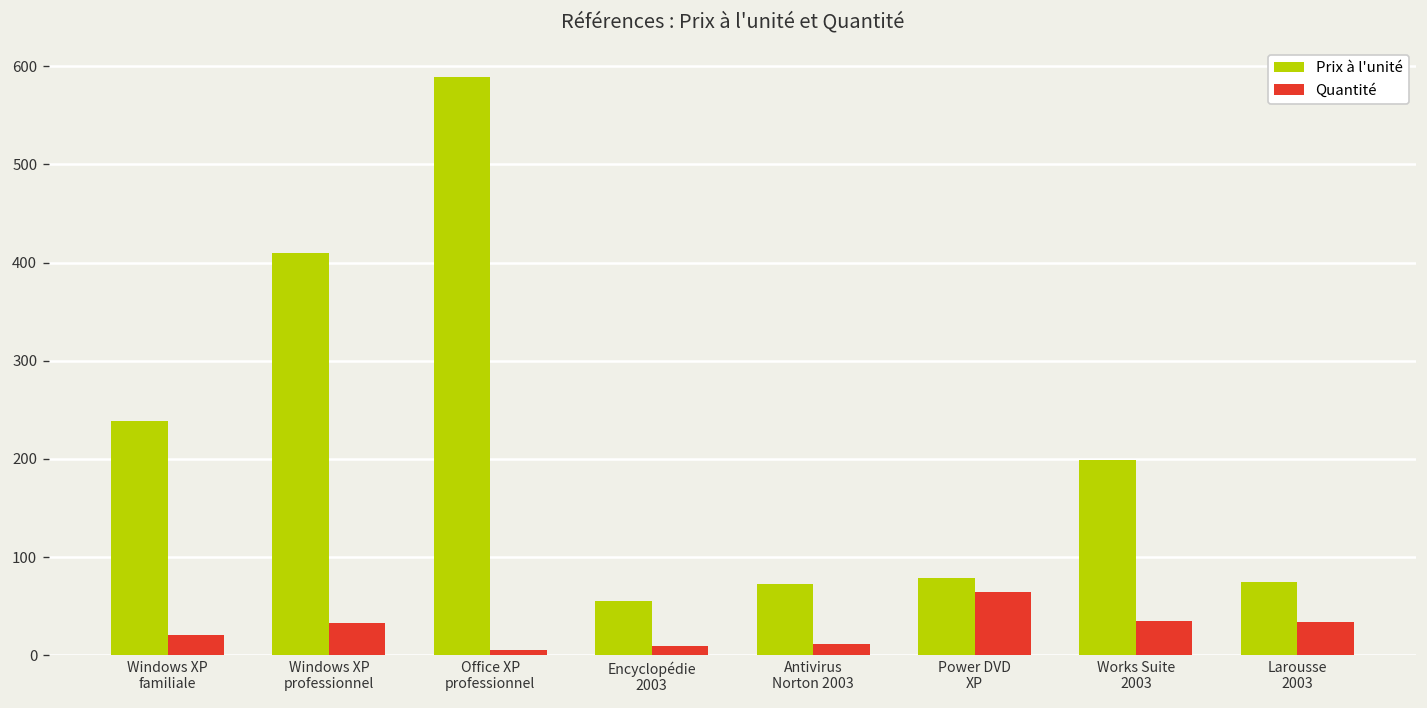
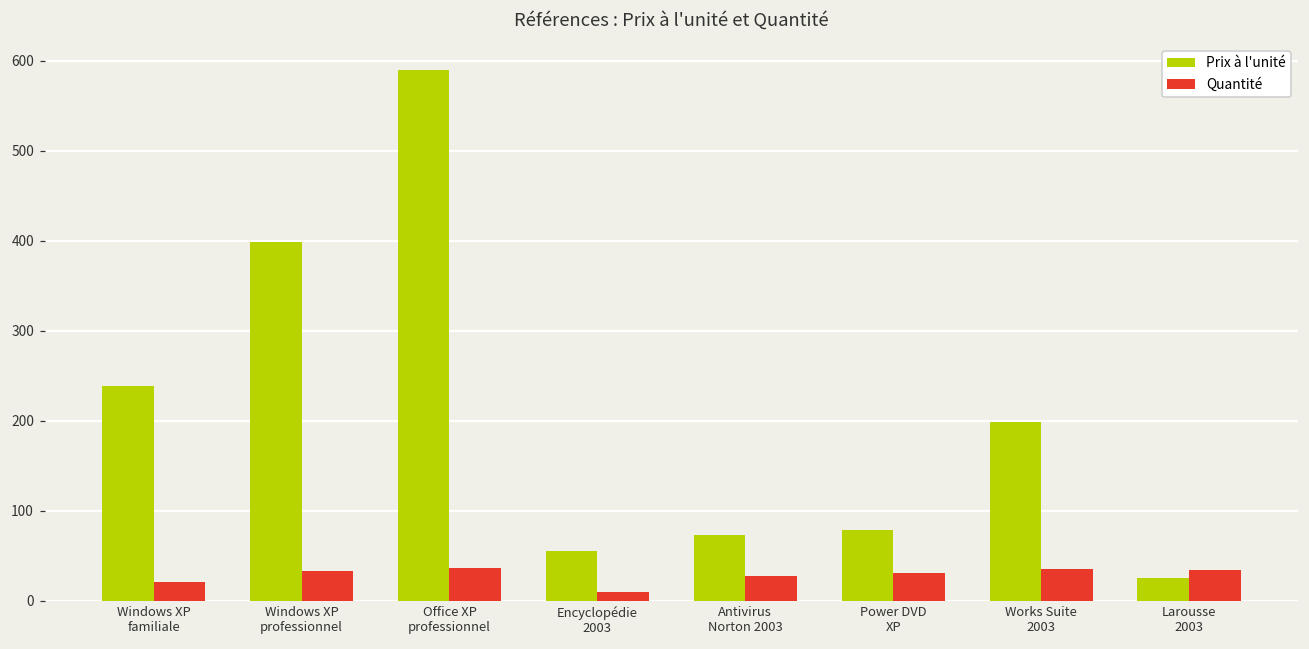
Prix à l'unité, Windows XP professionnel: 410 -> 400
Quantité, Office XP professionnel: 10 -> 40
Quantité, Antivirus Norton 2003: 10 -> 30
Quantité, Power DVD XP: 70 -> 30
Prix à l'unité, Larousse 2003: 70 -> 30
